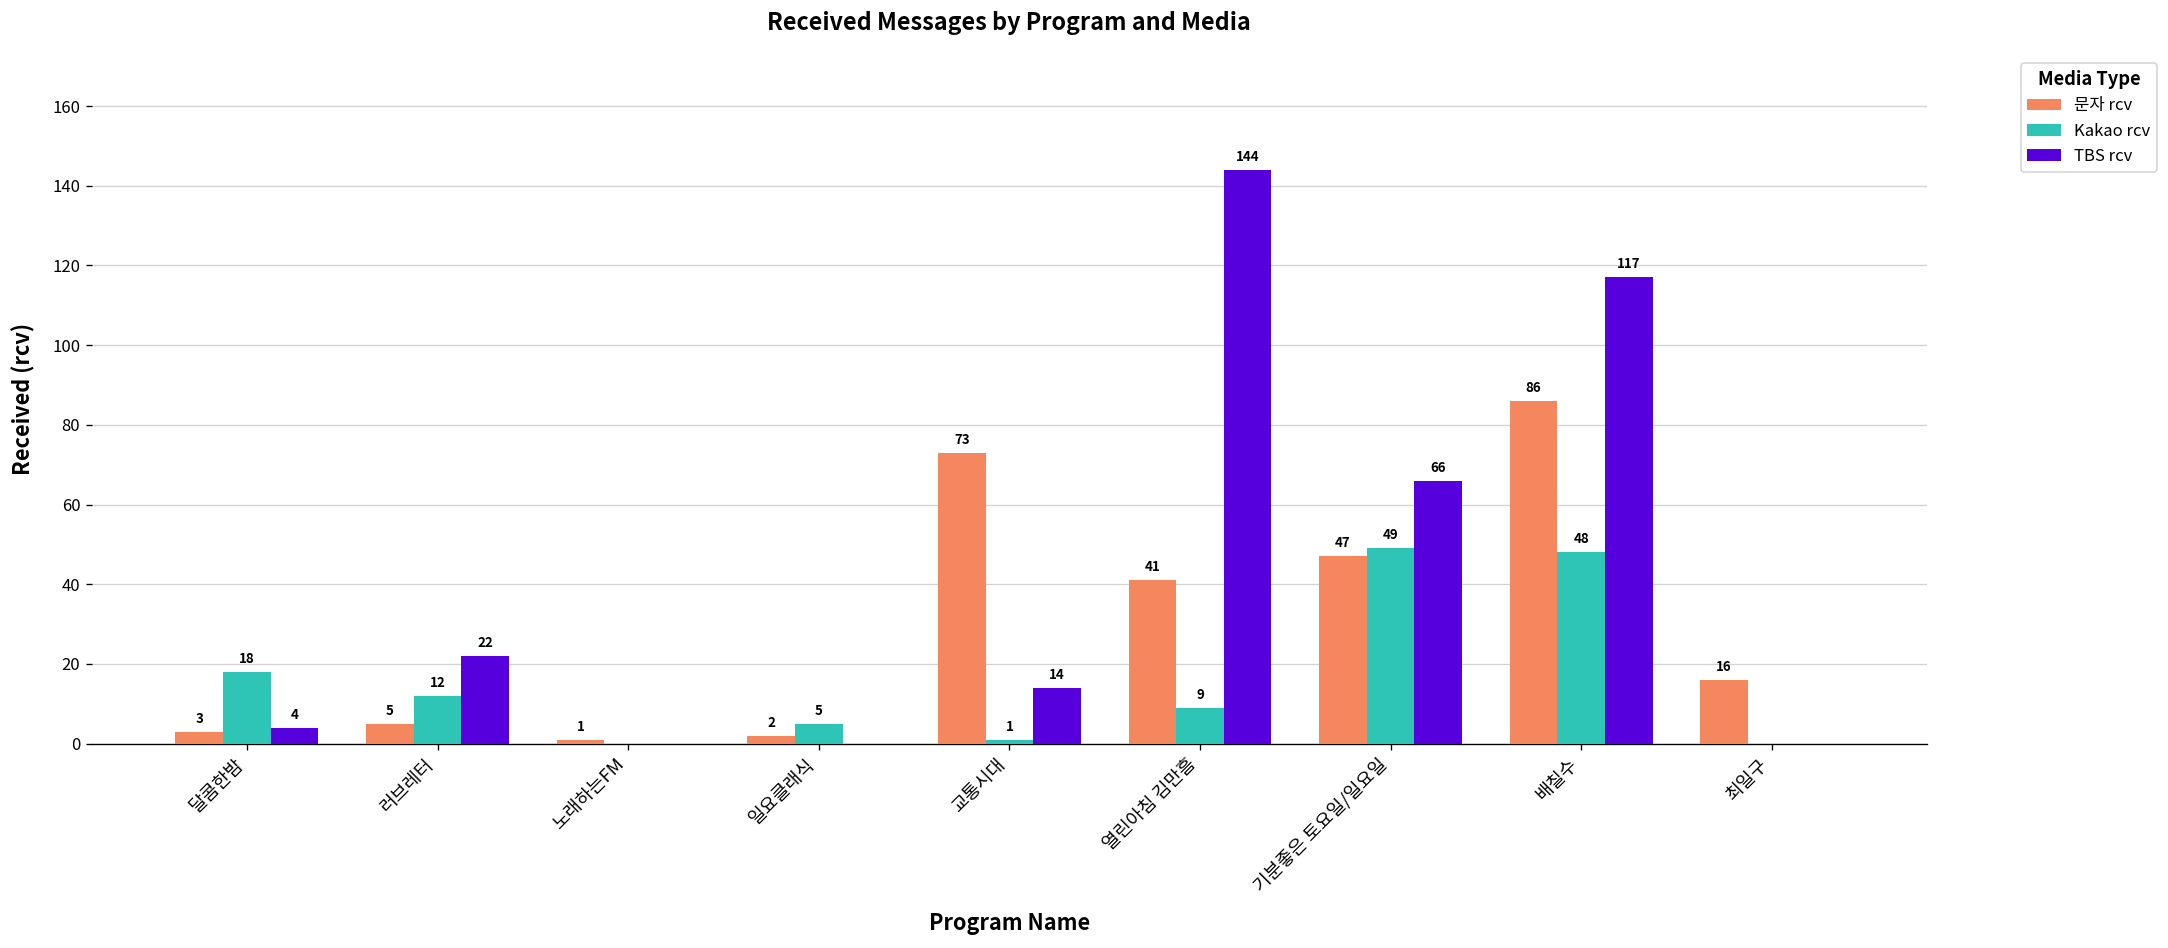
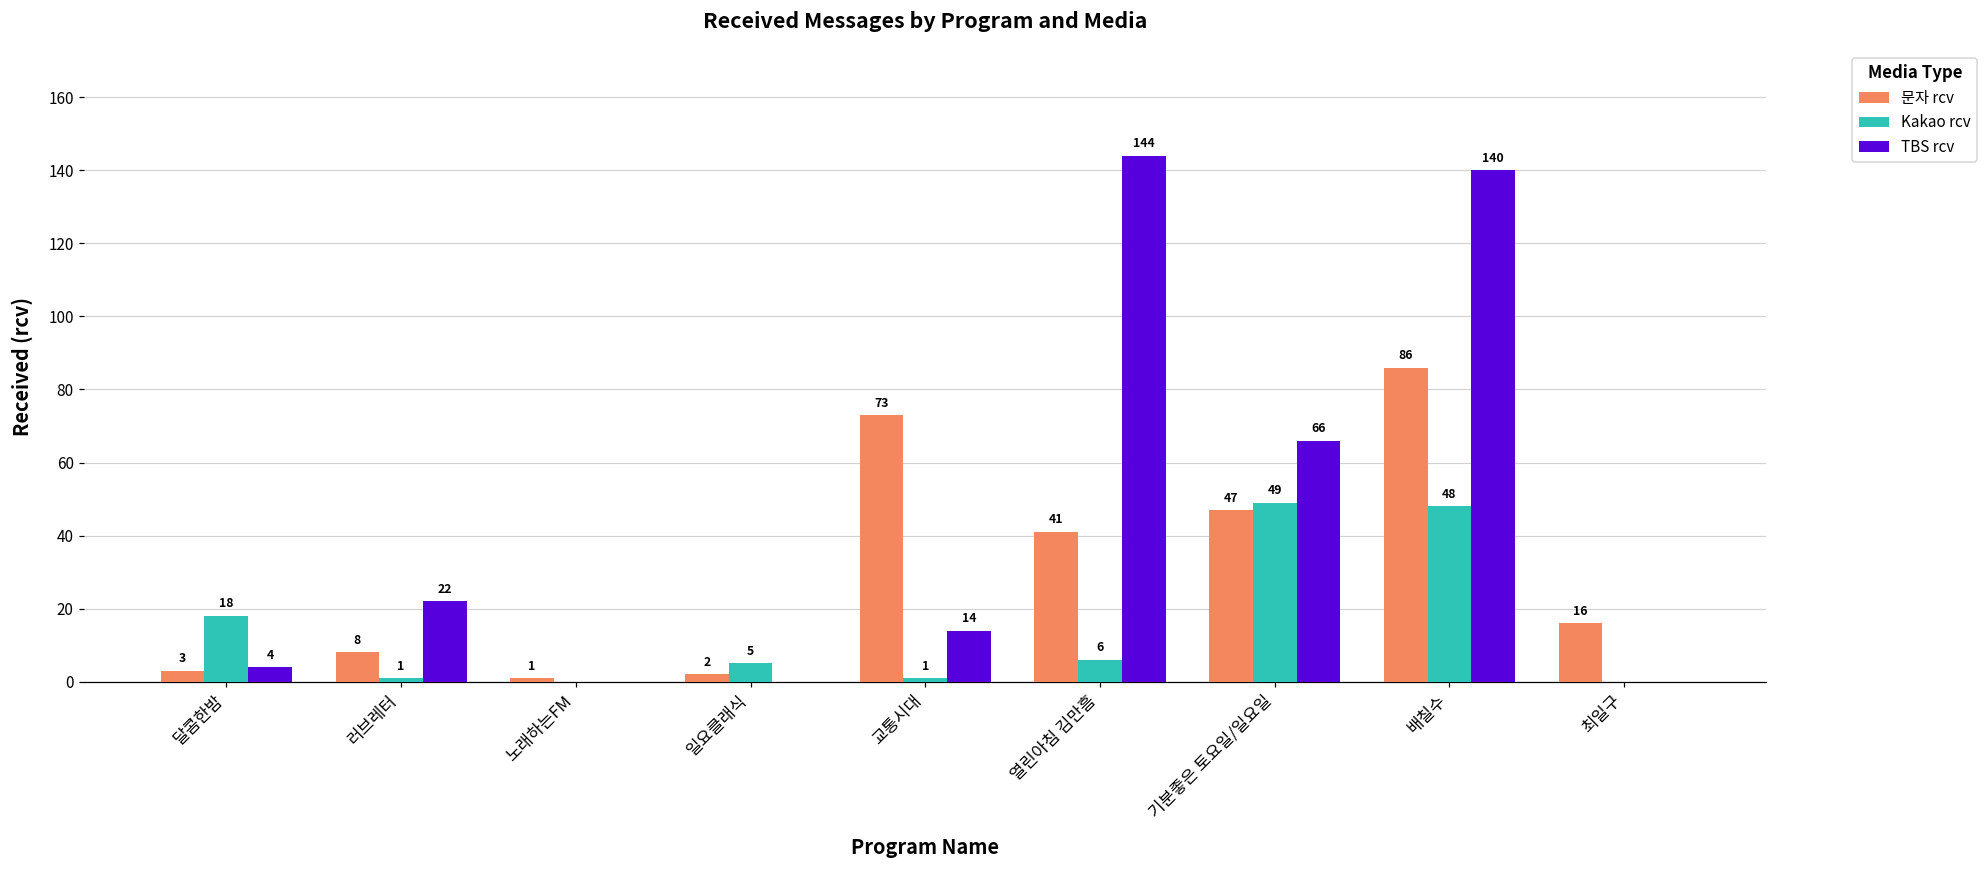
문자 rcv, 러브레터: 5 -> 8
Kakao rcv, 러브레터: 12 -> 1
Kakao rcv, 열린아침 김만흠: 9 -> 6
TBS rcv, 배칠수: 117 -> 140
